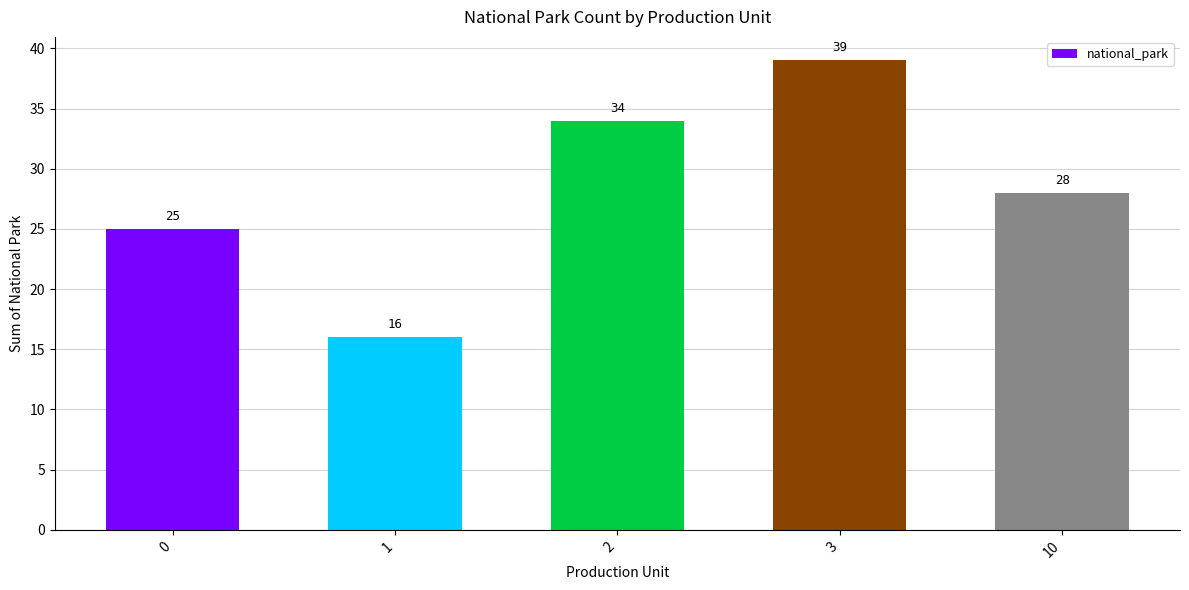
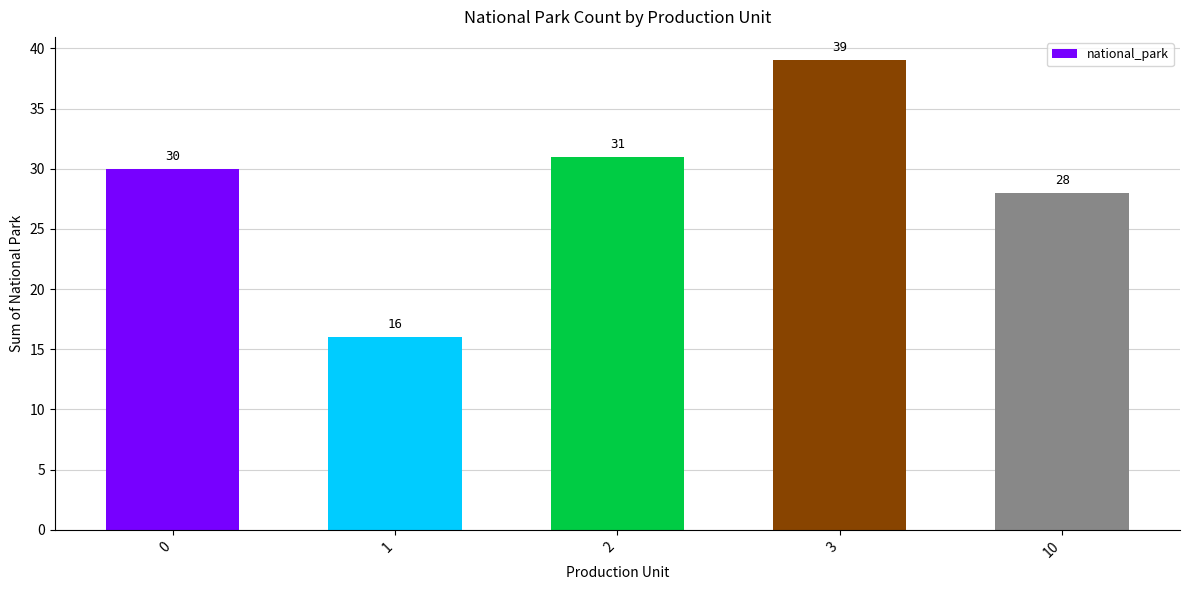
0: 25 -> 30
2: 34 -> 31
